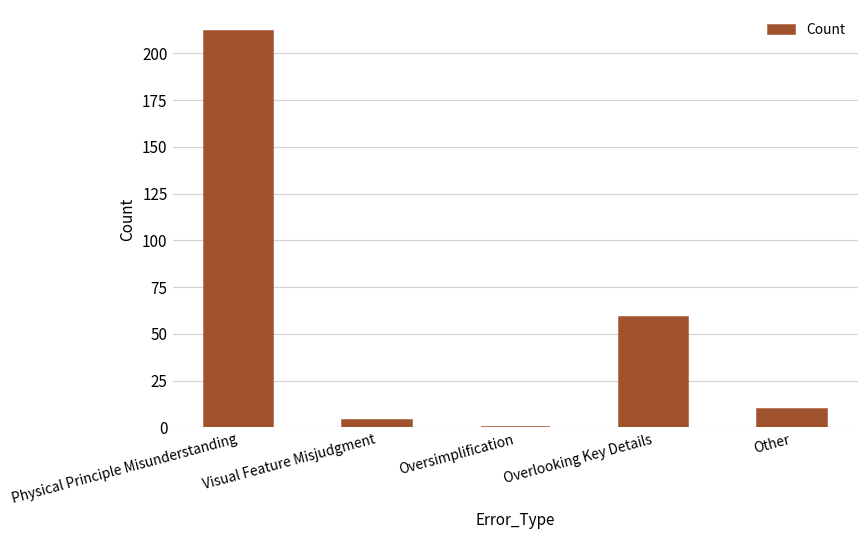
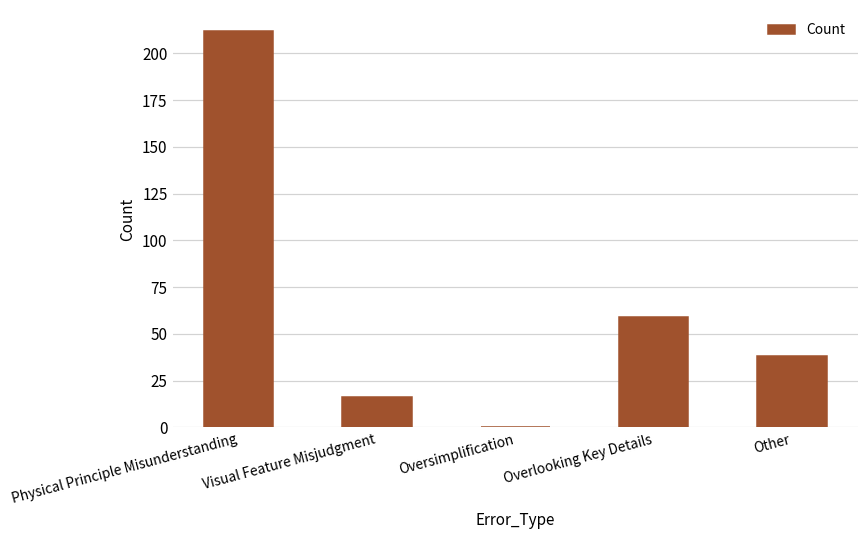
Visual Feature Misjudgment: 4 -> 16
Other: 10 -> 38
